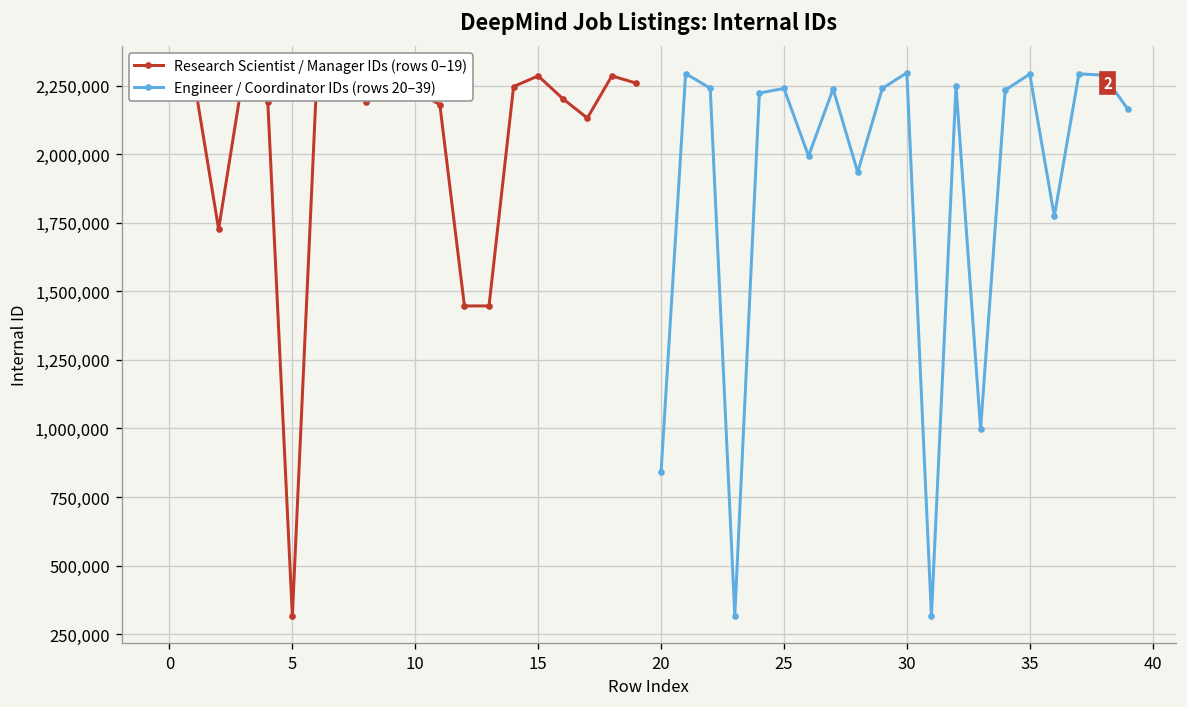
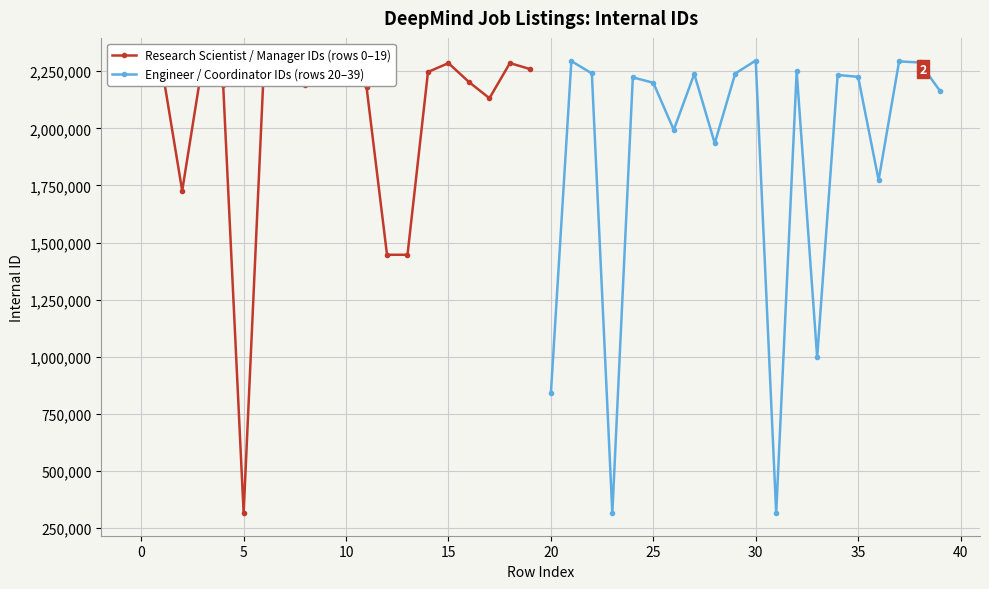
Engineer / Coordinator IDs (rows 20–39), 25: 2,240,000 -> 2,200,000
Engineer / Coordinator IDs (rows 20–39), 35: 2,290,000 -> 2,230,000
